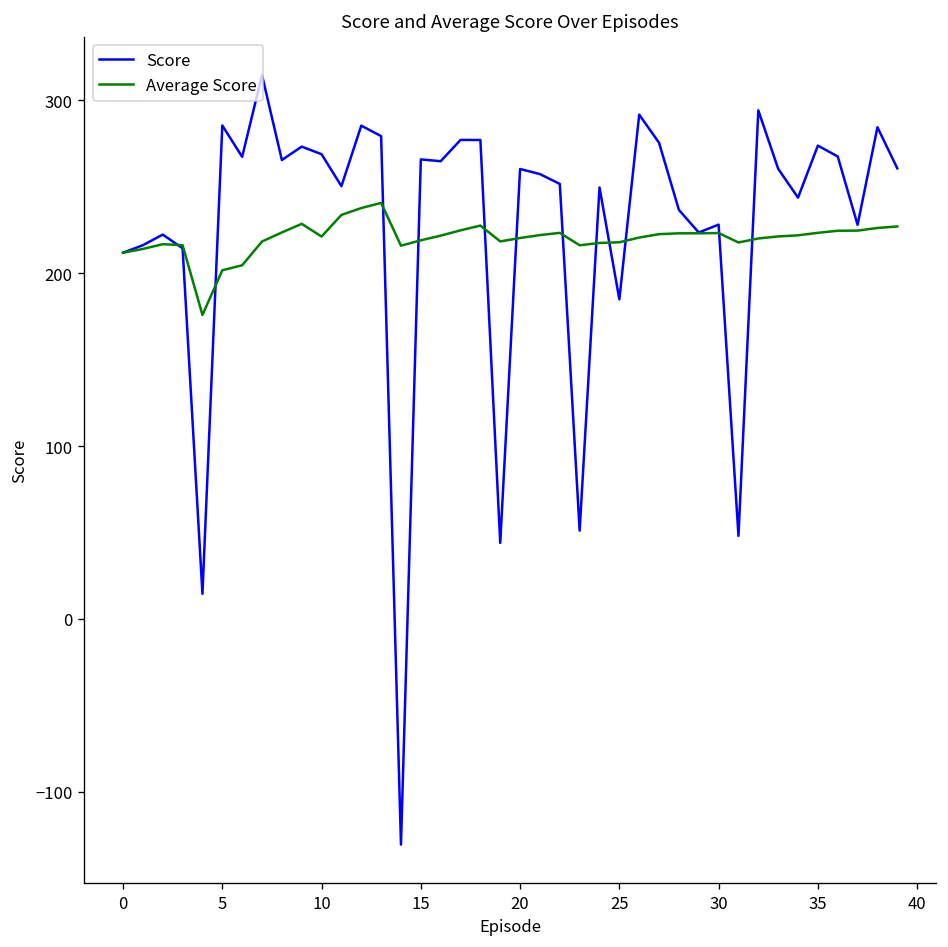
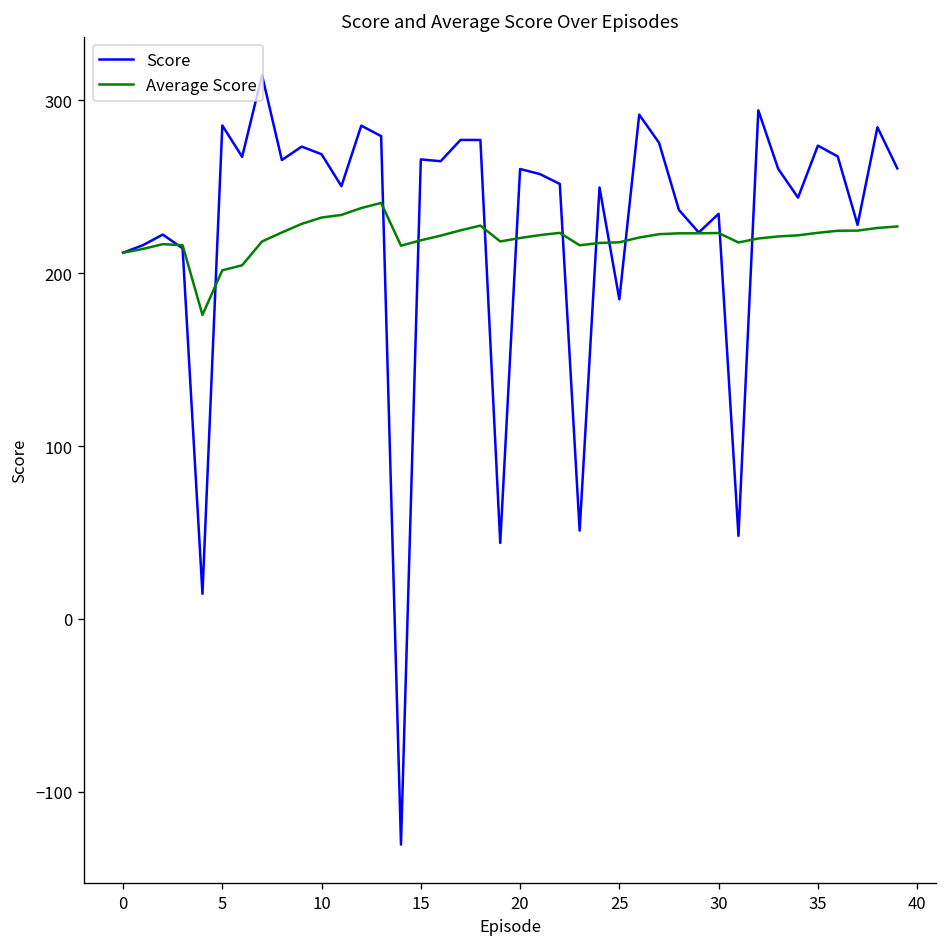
Average Score, 10: 221 -> 232
Score, 30: 228 -> 234
